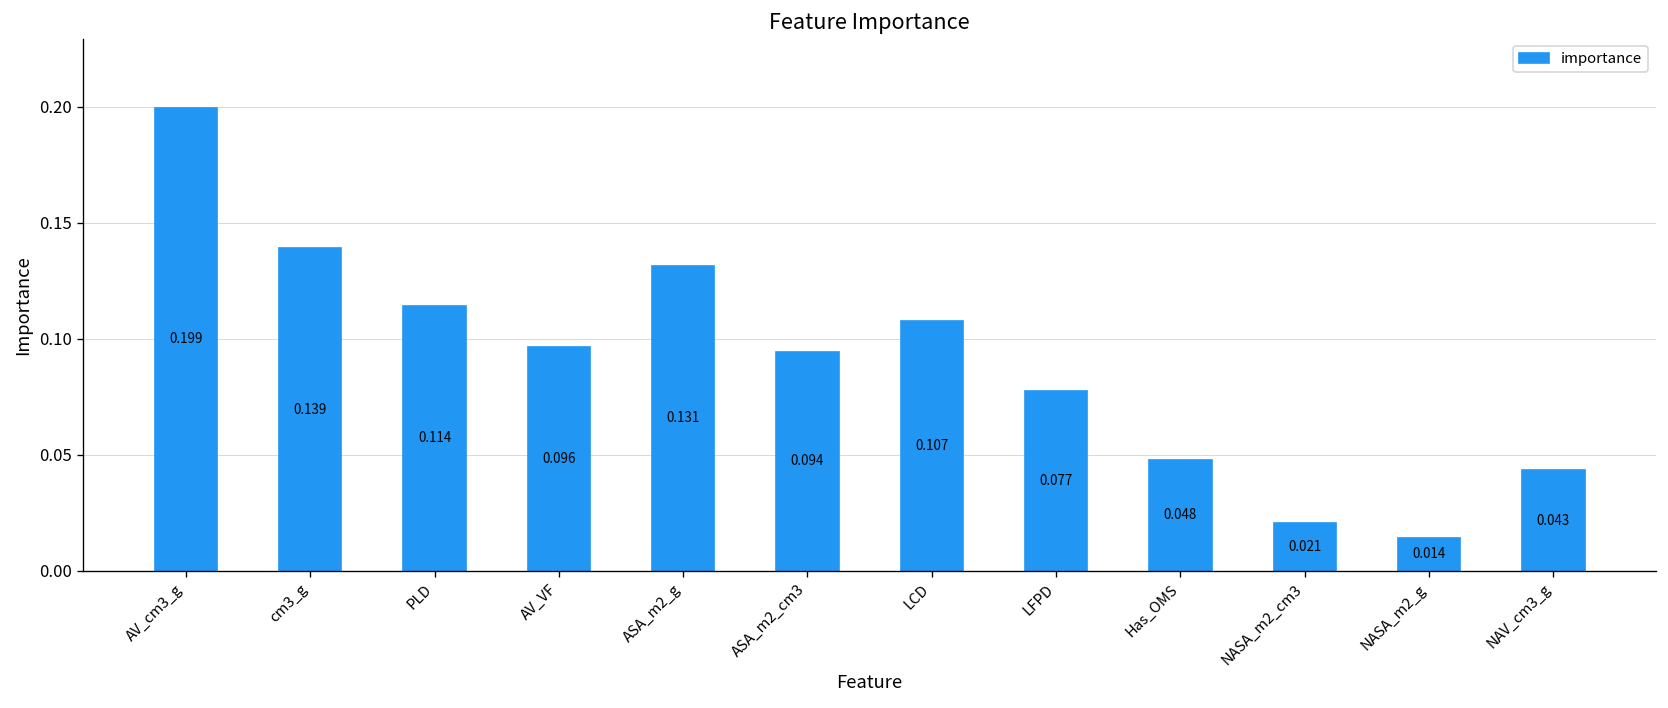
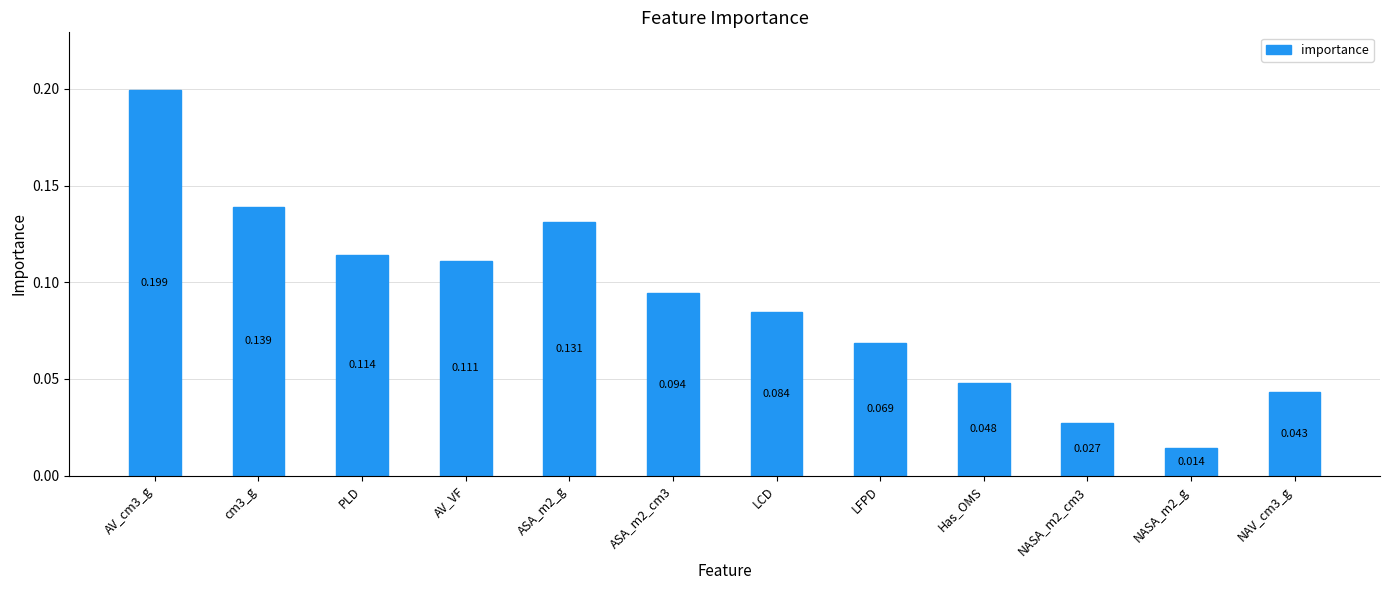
AV_VF: 0.096 -> 0.111
LCD: 0.107 -> 0.084
LFPD: 0.077 -> 0.069
NASA_m2_cm3: 0.021 -> 0.027
